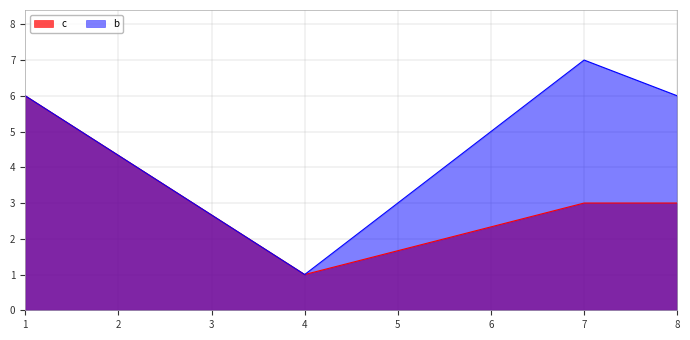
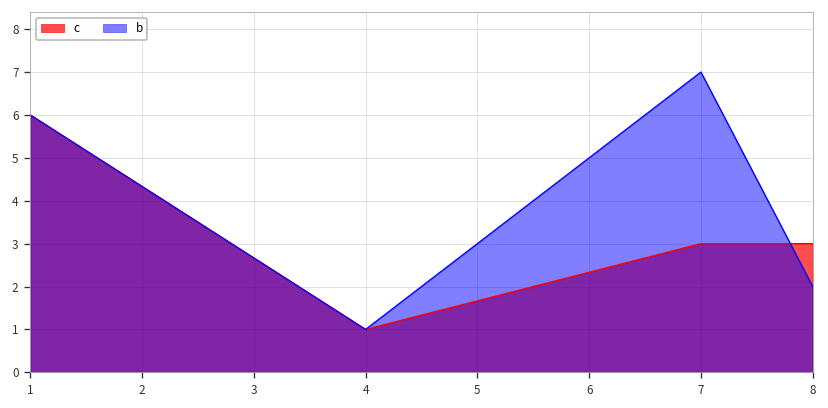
b, 8: 6 -> 2
